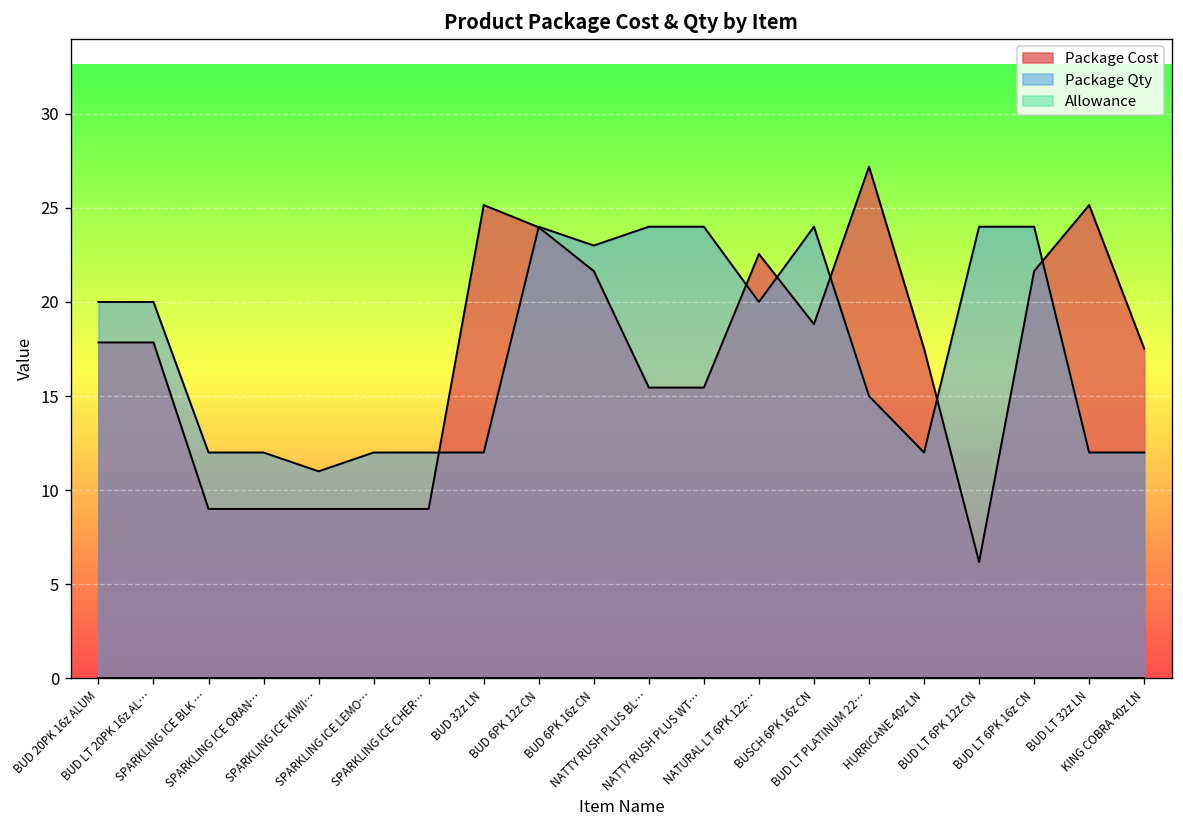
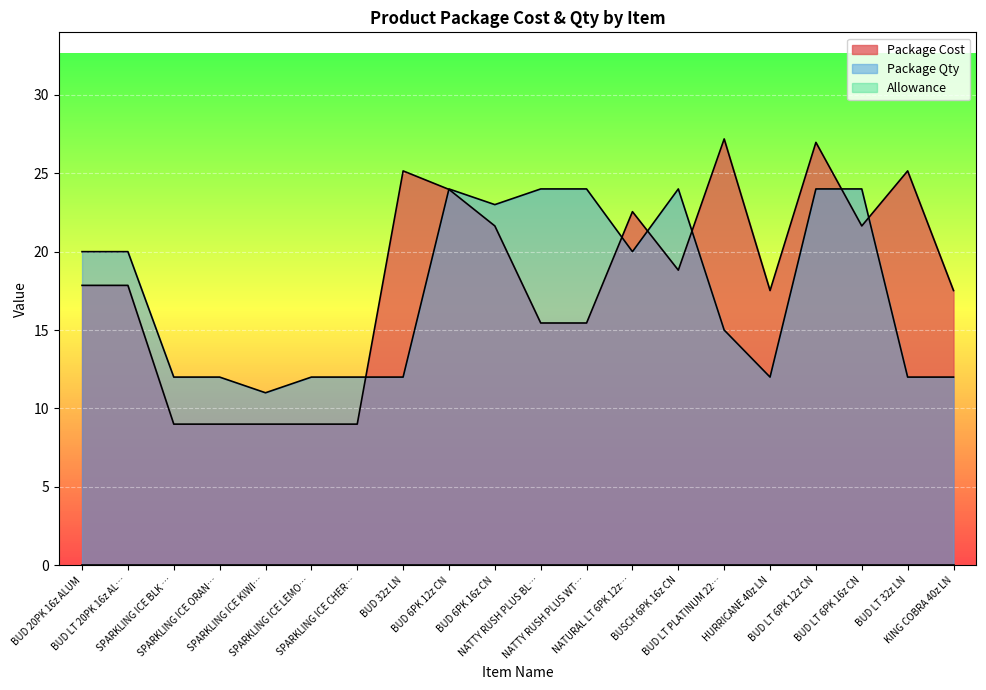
Package Cost, BUD LT 6PK 12z CN: 6.2 -> 27.0
